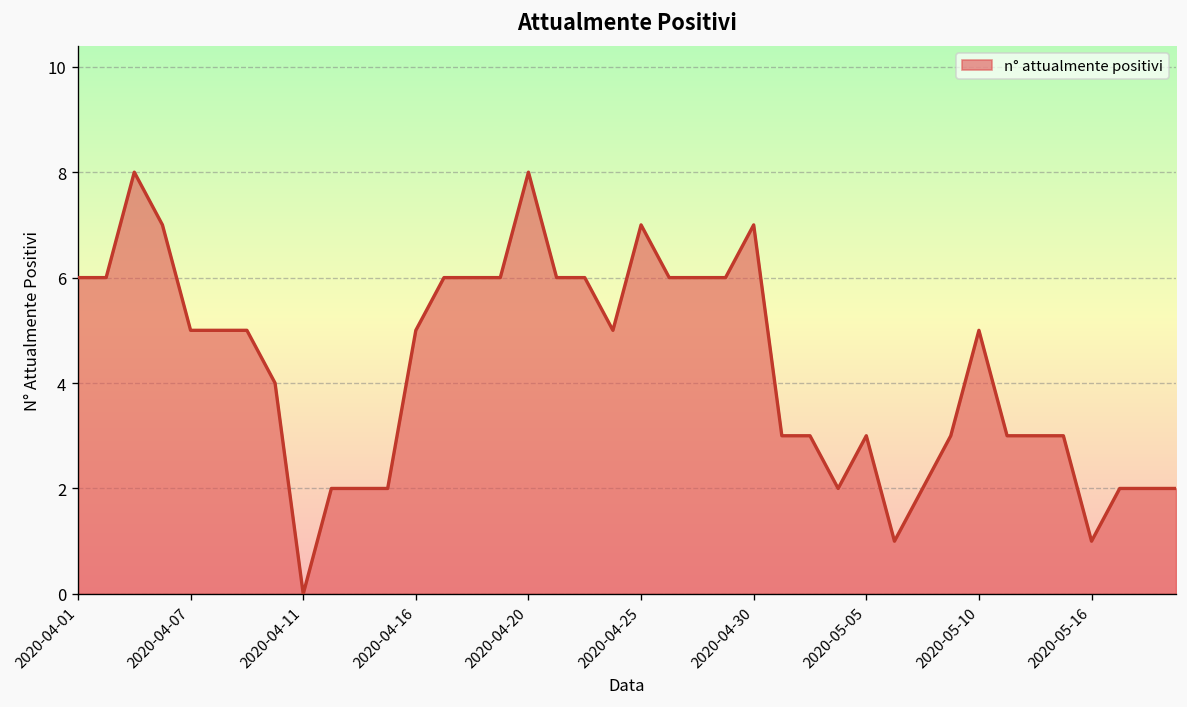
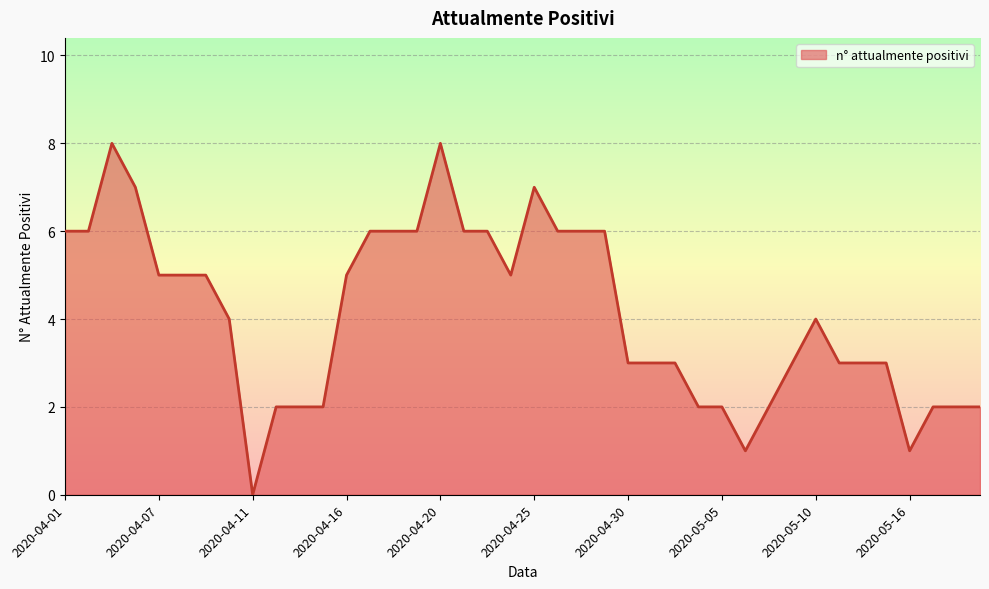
2020-04-30: 7 -> 3
2020-05-05: 3 -> 2
2020-05-10: 5 -> 4
